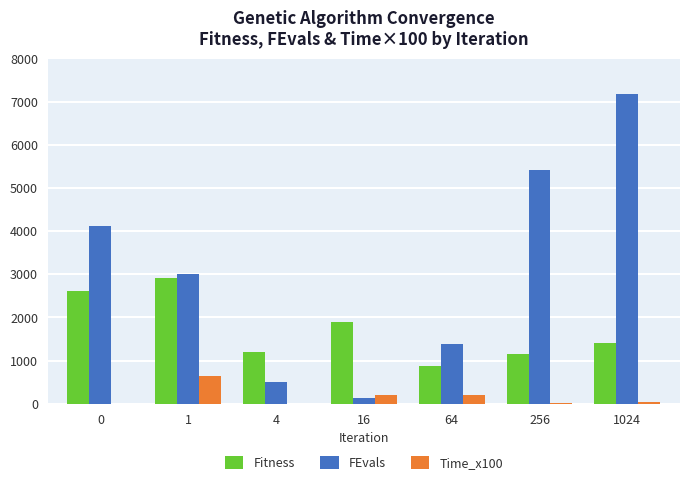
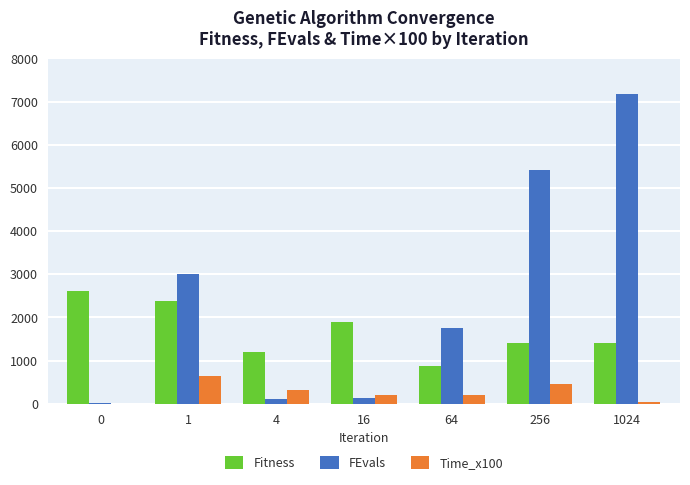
FEvals, 0: 4100 -> 0
Fitness, 1: 2900 -> 2400
FEvals, 4: 500 -> 100
Time_x100, 4: 0 -> 300
FEvals, 64: 1400 -> 1800
Fitness, 256: 1100 -> 1400
Time_x100, 256: 0 -> 400
